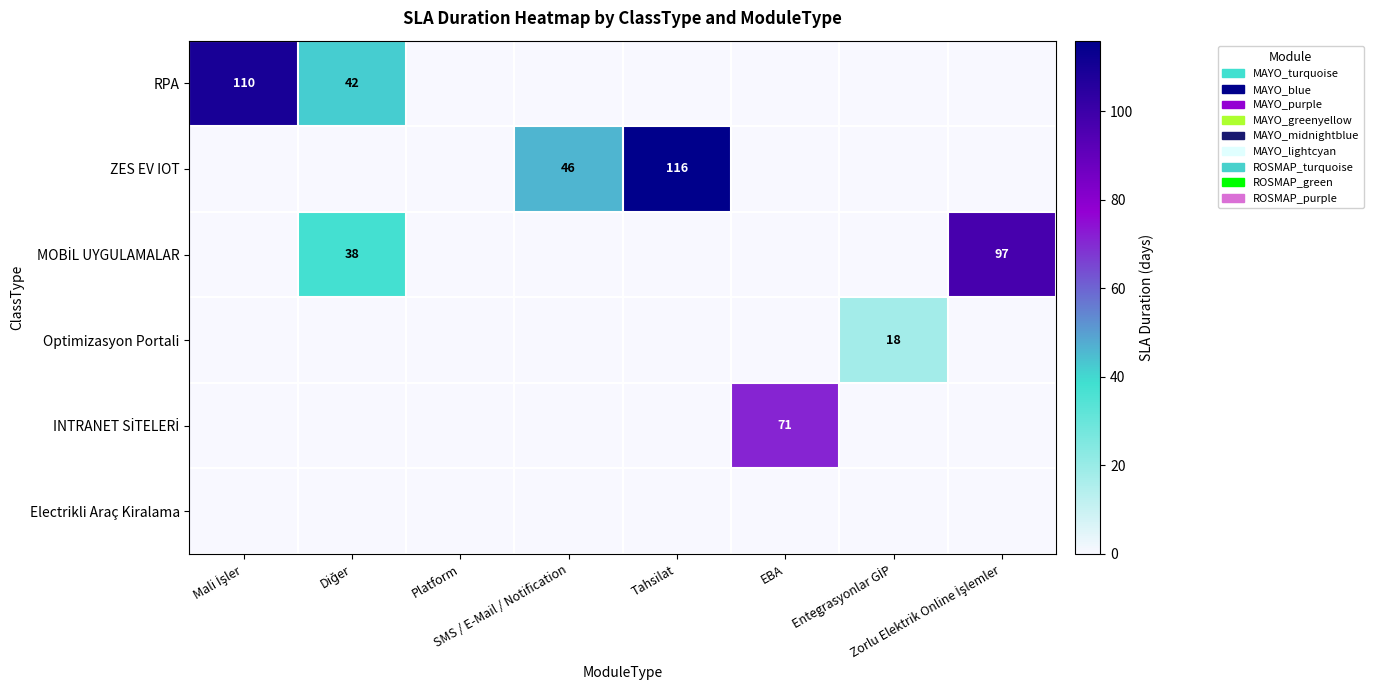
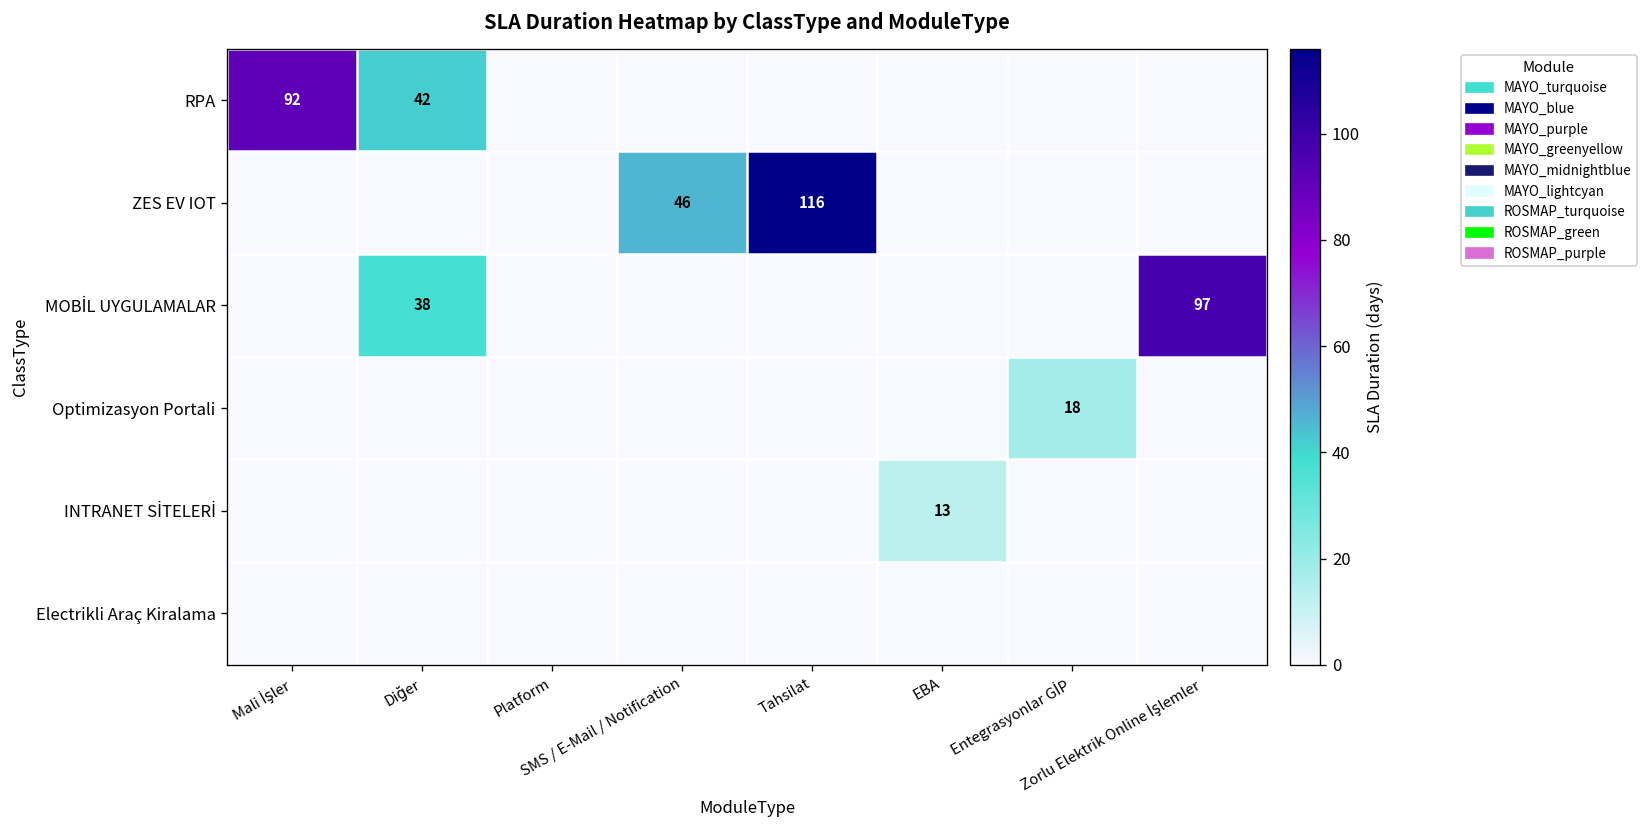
RPA, Mali İşler: 110 -> 92
INTRANET SİTELERİ, EBA: 71 -> 13
